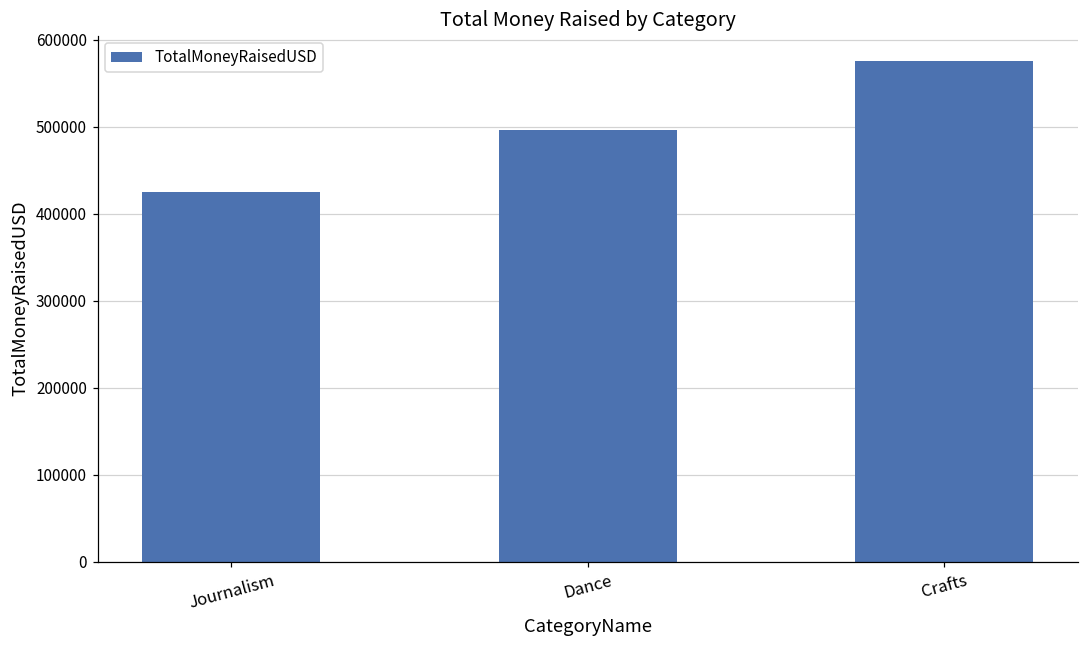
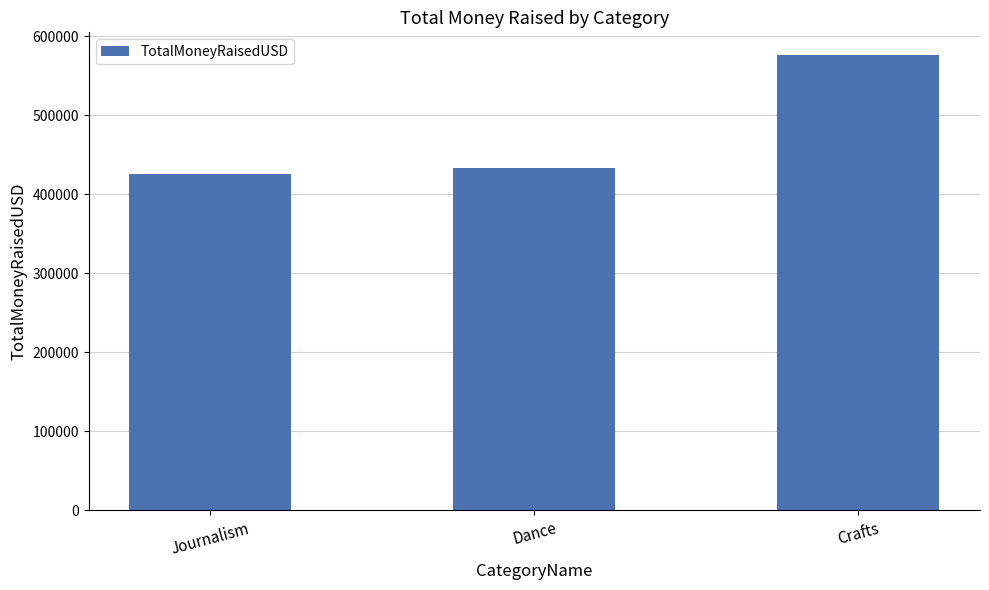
Dance: 500000 -> 430000
